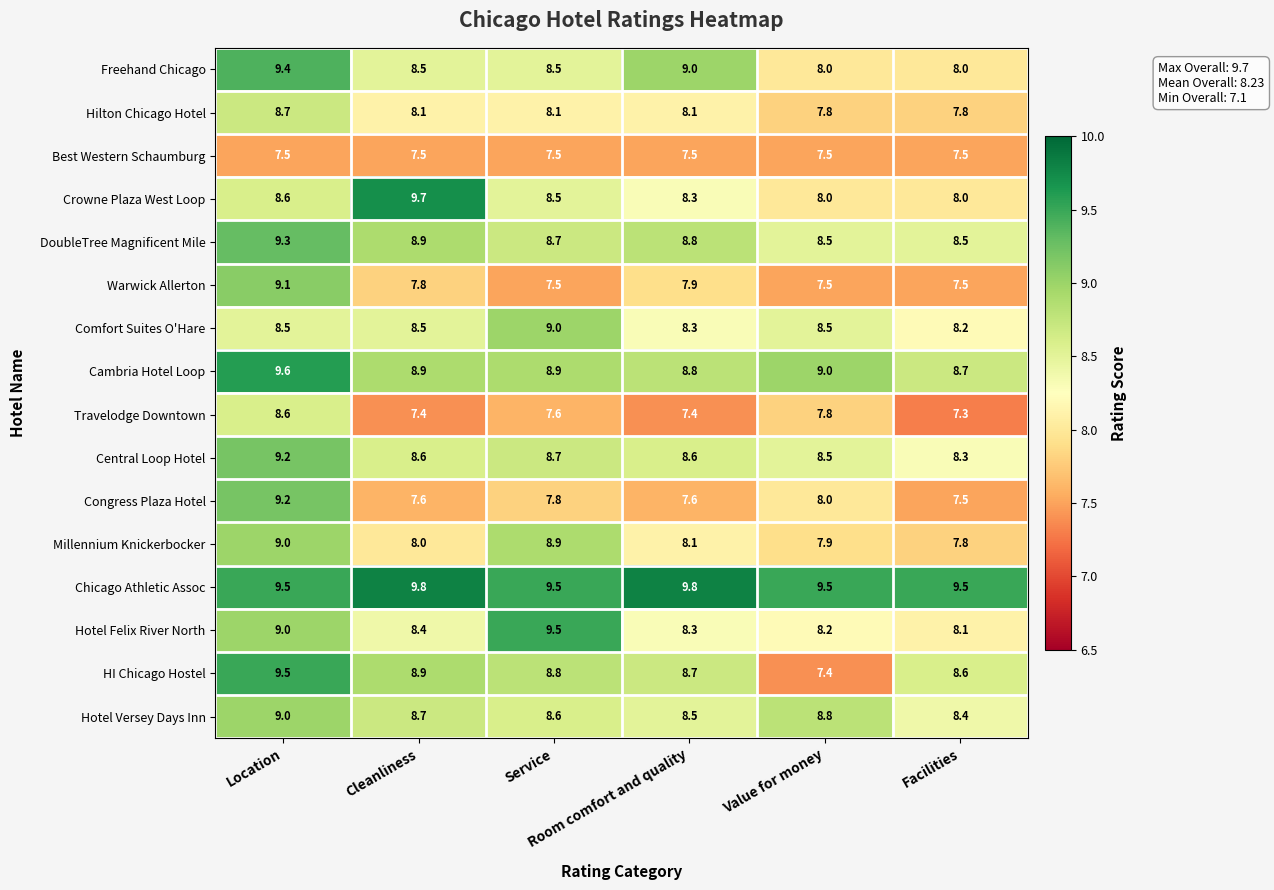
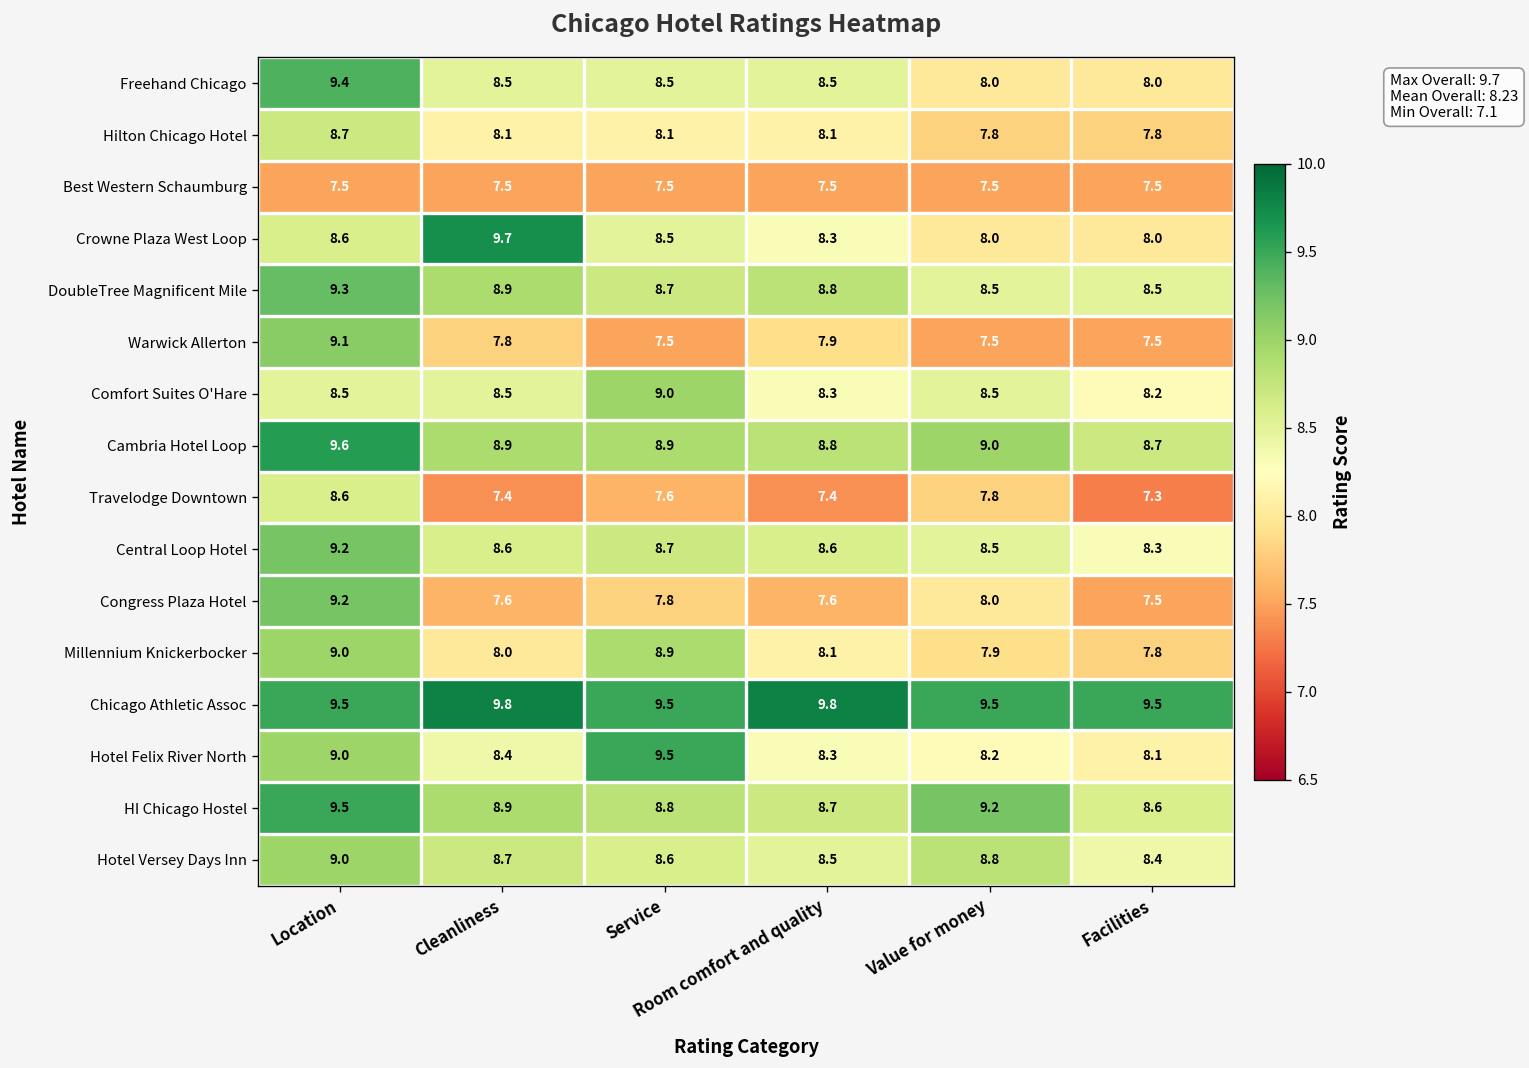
Freehand Chicago, Room comfort and quality: 9.0 -> 8.5
HI Chicago Hostel, Value for money: 7.4 -> 9.2
